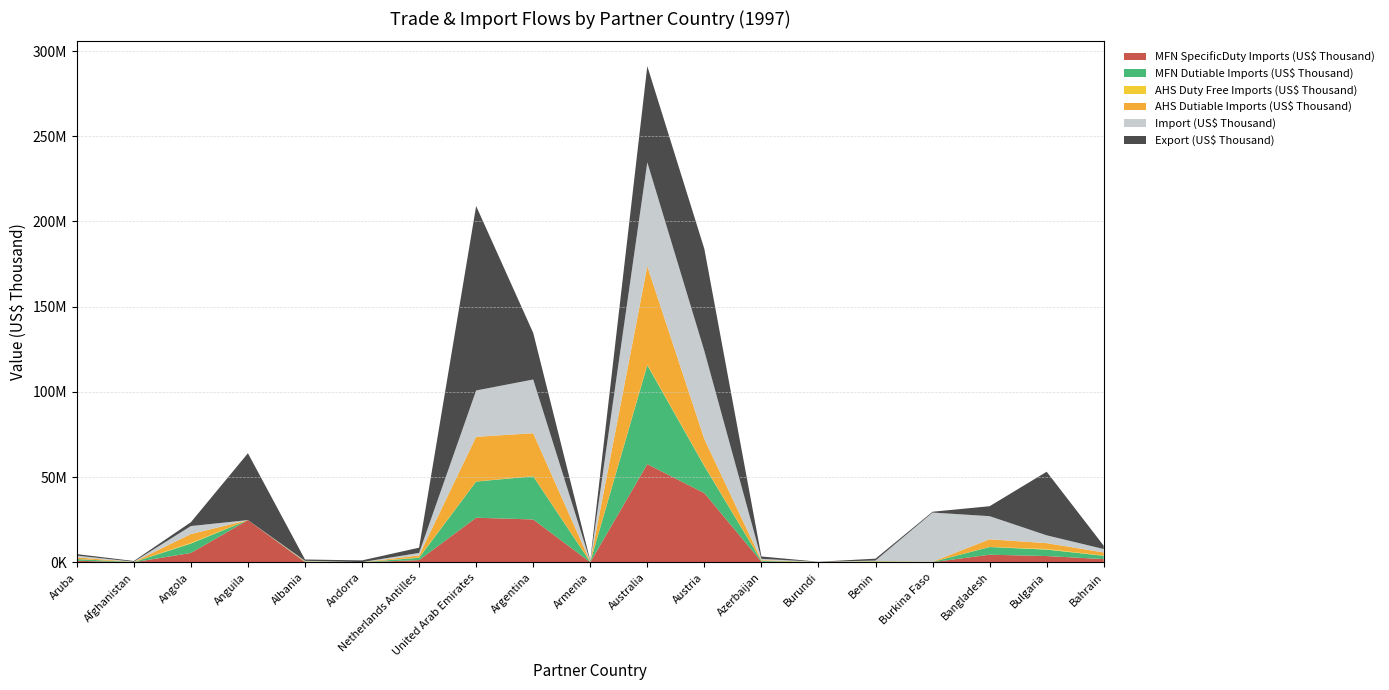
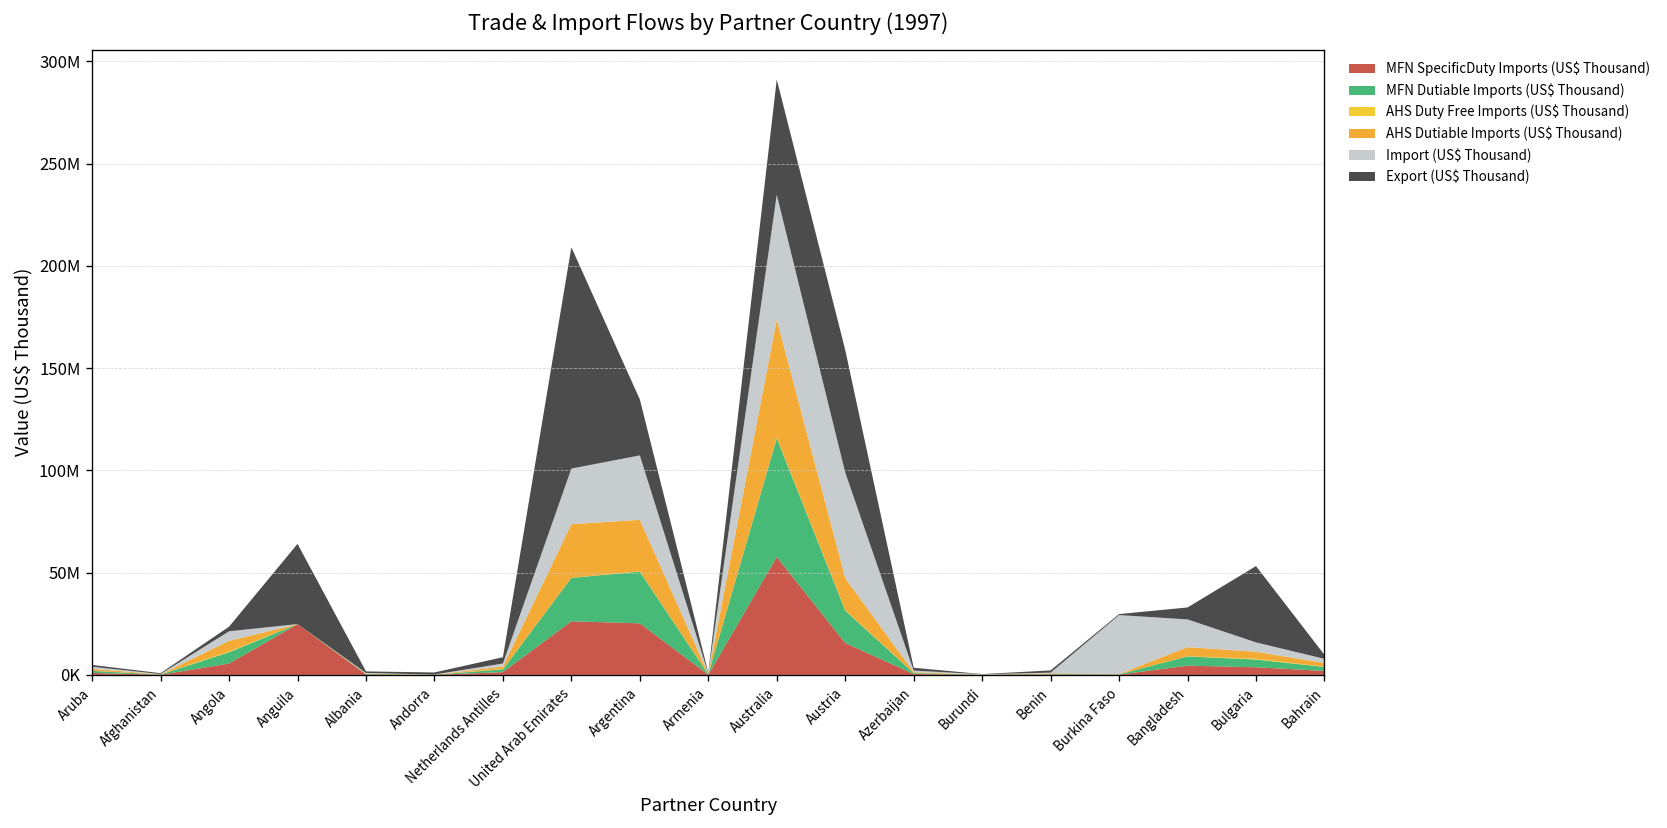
MFN SpecificDuty Imports (US$ Thousand), Austria: 41000000 -> 16000000
